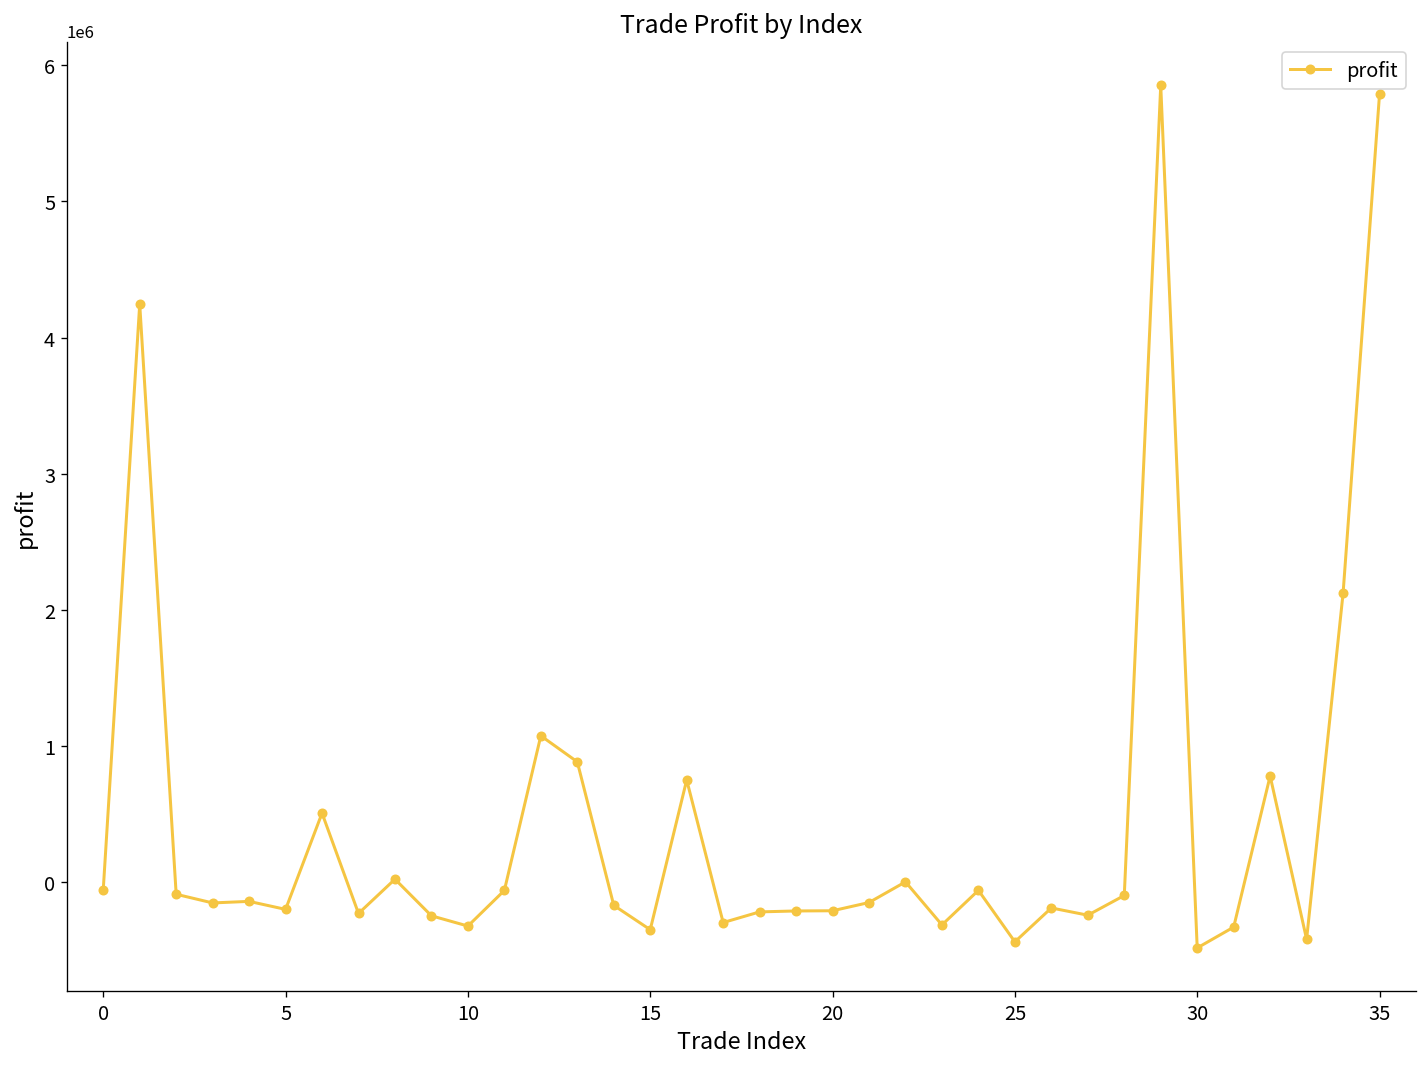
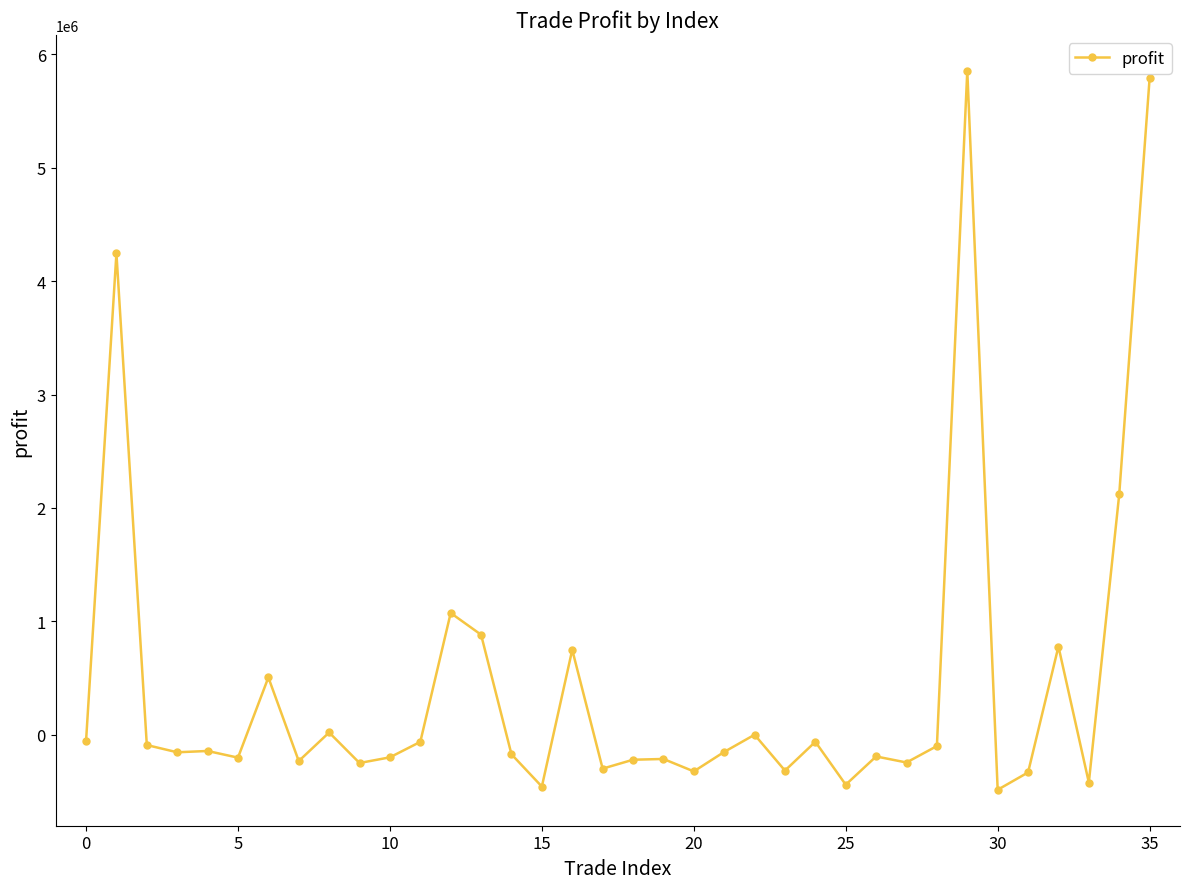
10: -320000 -> -200000
15: -350000 -> -460000
20: -210000 -> -320000
